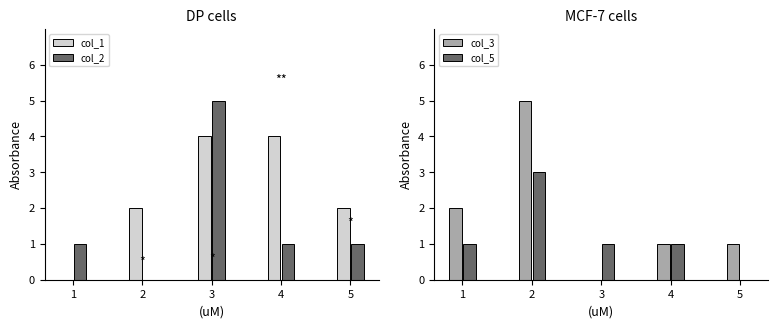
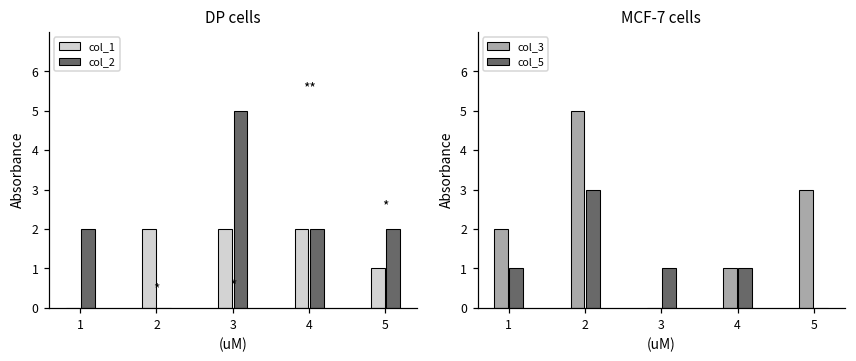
DP cells, col_2, 1: 1 -> 2
DP cells, col_1, 3: 4 -> 2
DP cells, col_1, 4: 4 -> 2
DP cells, col_2, 4: 1 -> 2
DP cells, col_1, 5: 2 -> 1
DP cells, col_2, 5: 1 -> 2
MCF-7 cells, col_3, 5: 1 -> 3
